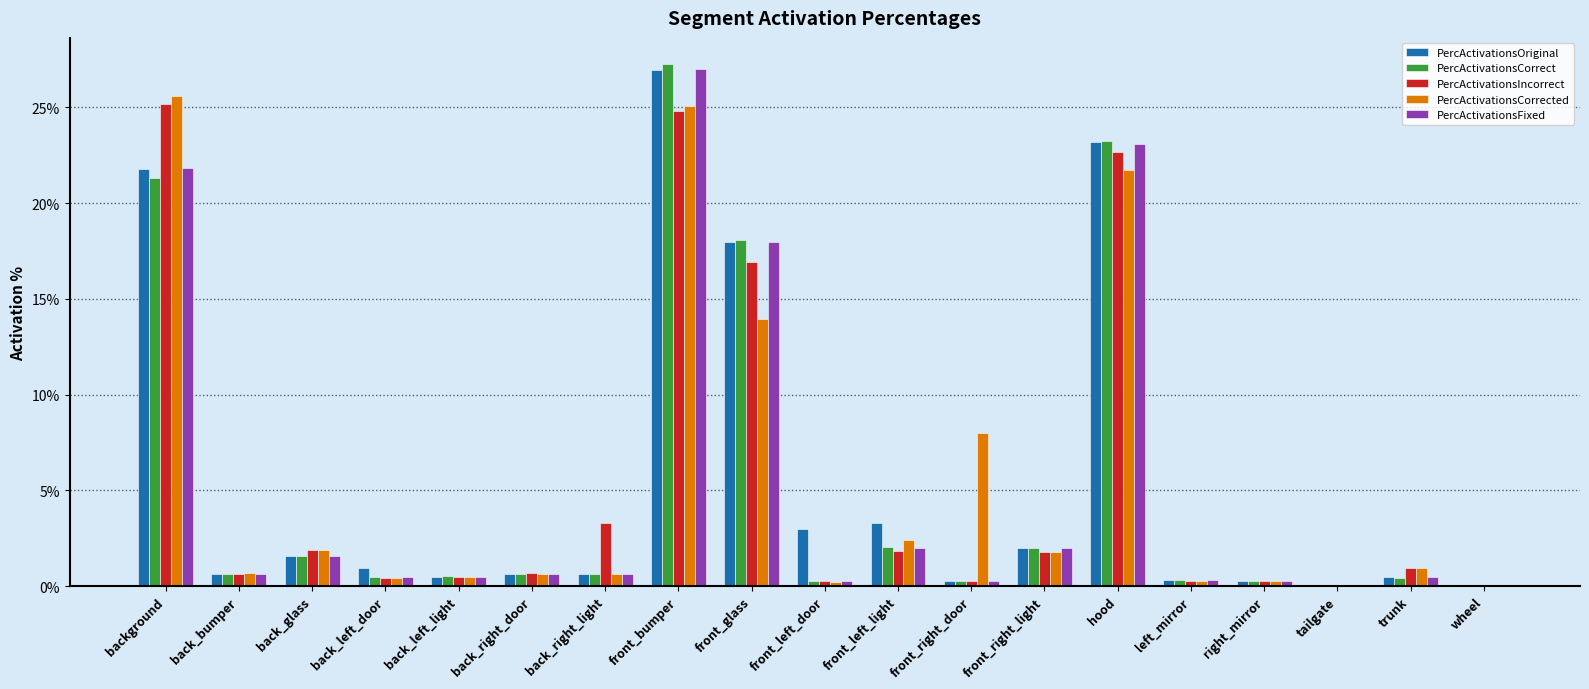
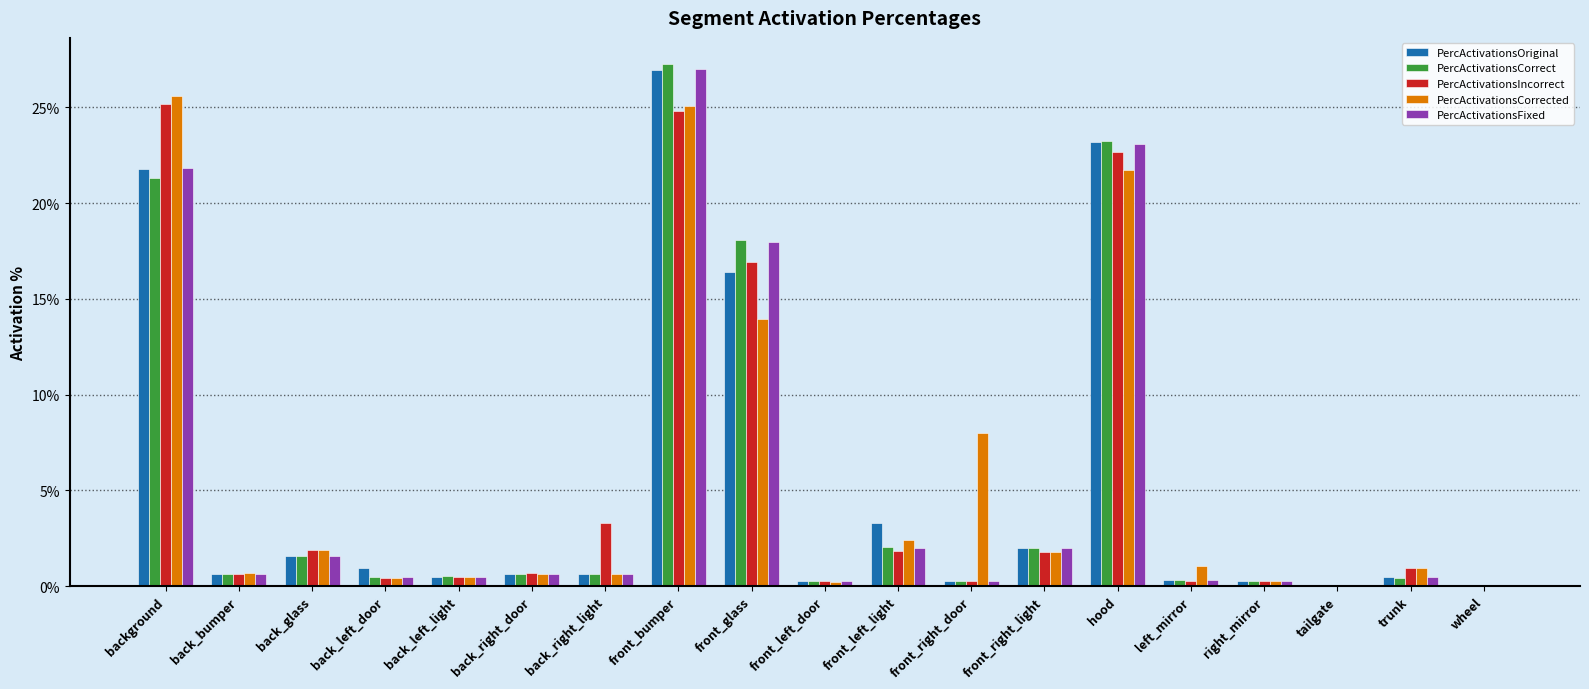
PercActivationsOriginal, front_glass: 18.0% -> 16.4%
PercActivationsOriginal, front_left_door: 3.0% -> 0.3%
PercActivationsCorrected, left_mirror: 0.3% -> 1.0%
